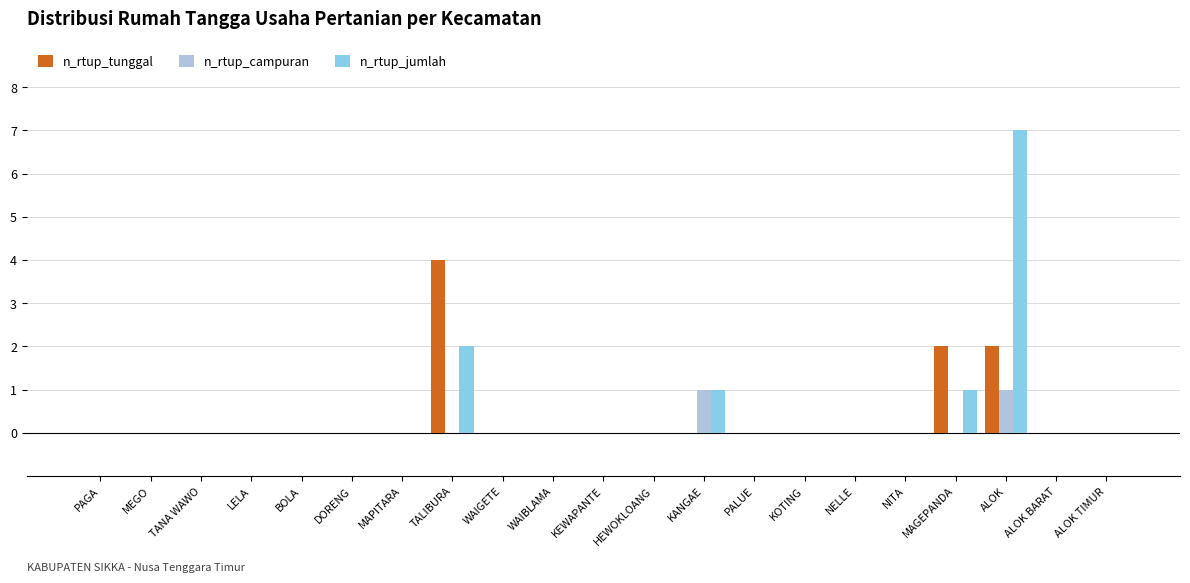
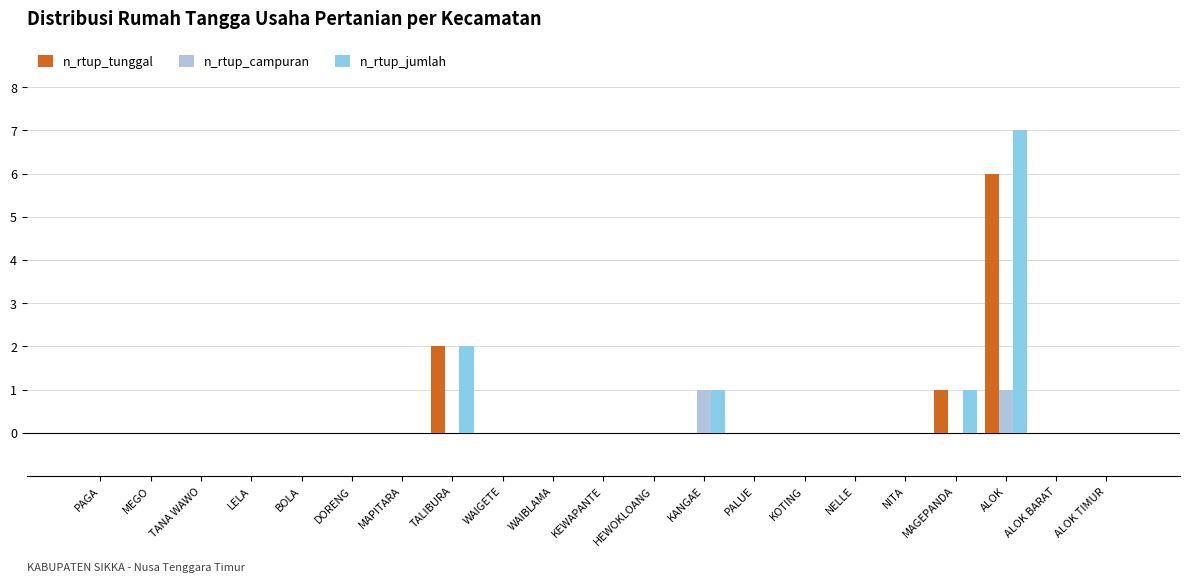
n_rtup_tunggal, TALIBURA: 4 -> 2
n_rtup_tunggal, MAGEPANDA: 2 -> 1
n_rtup_tunggal, ALOK: 2 -> 6
